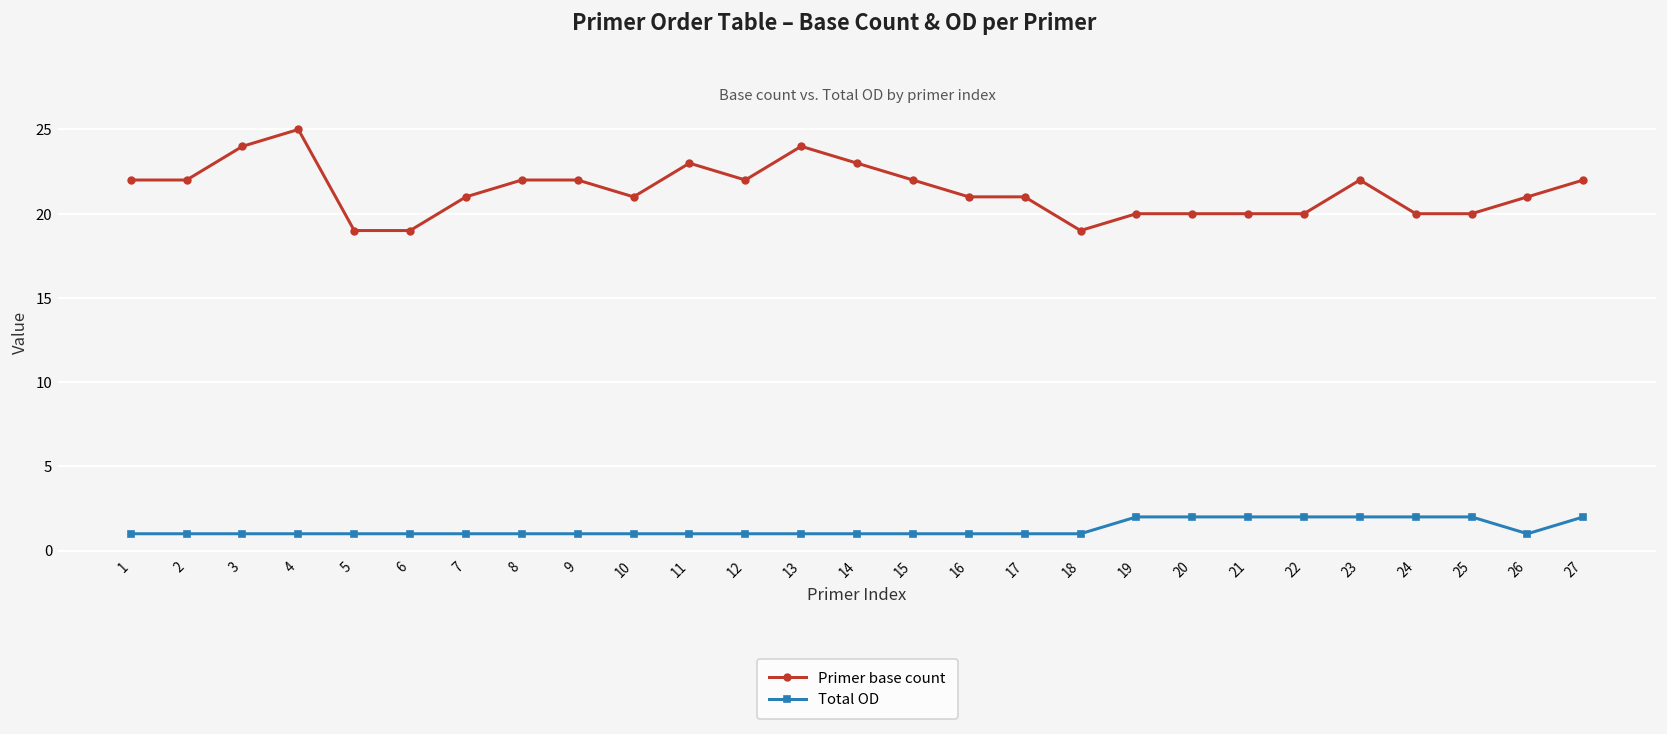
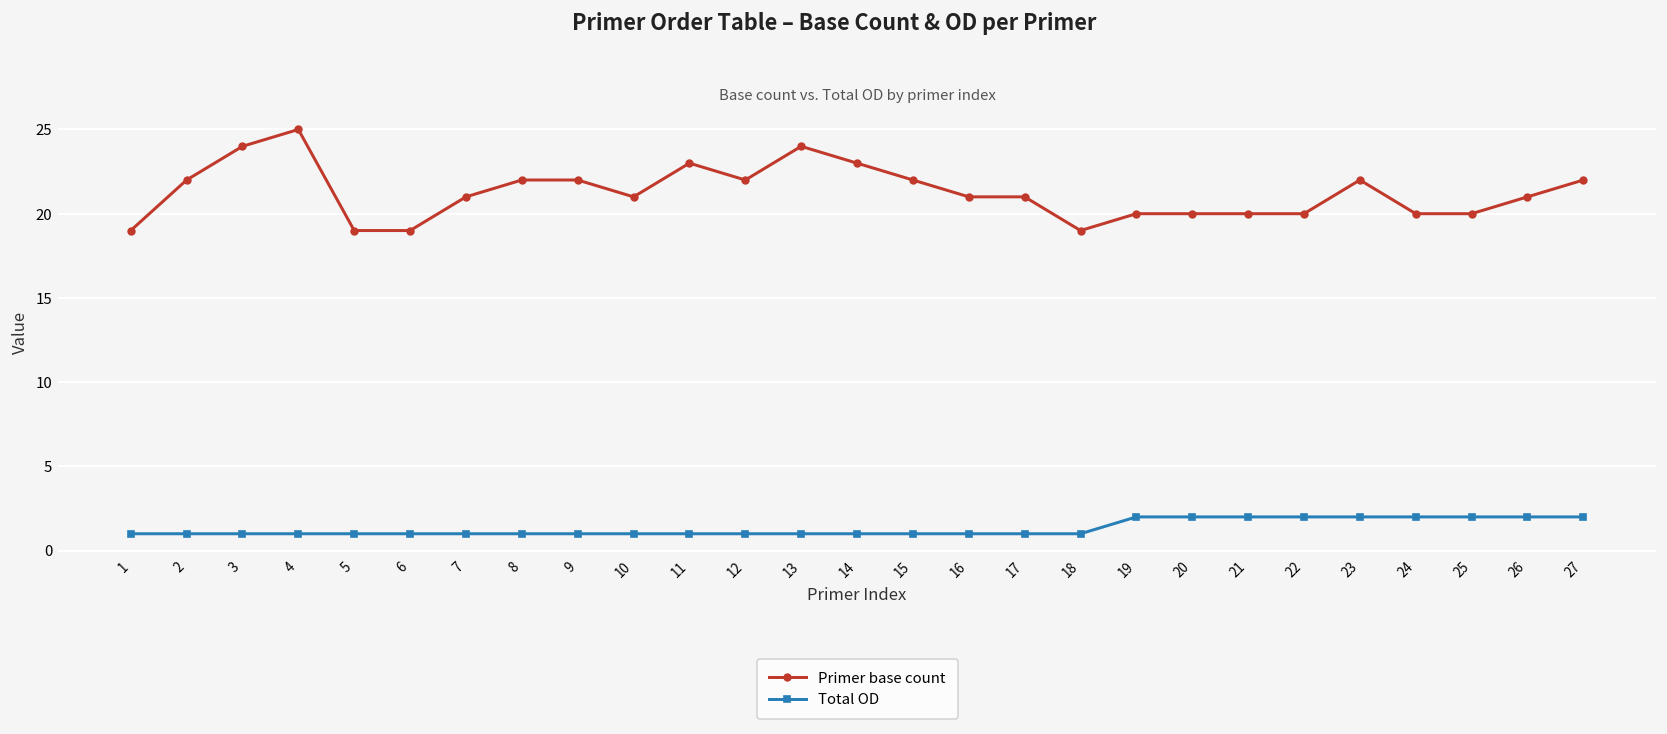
Primer base count, 1: 22 -> 19
Total OD, 26: 1 -> 2
